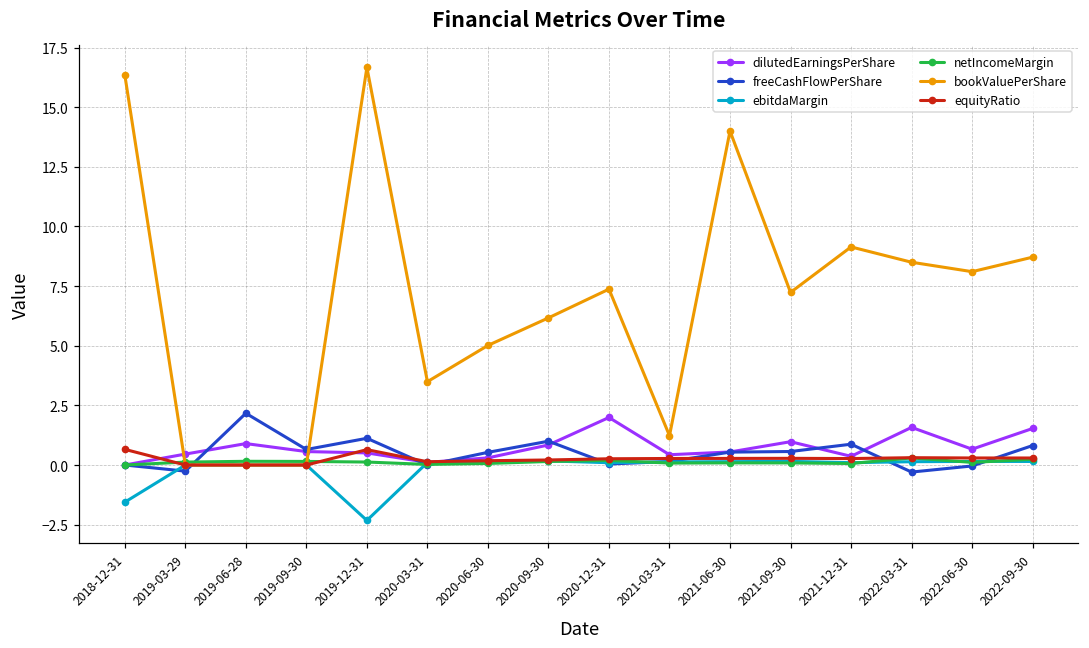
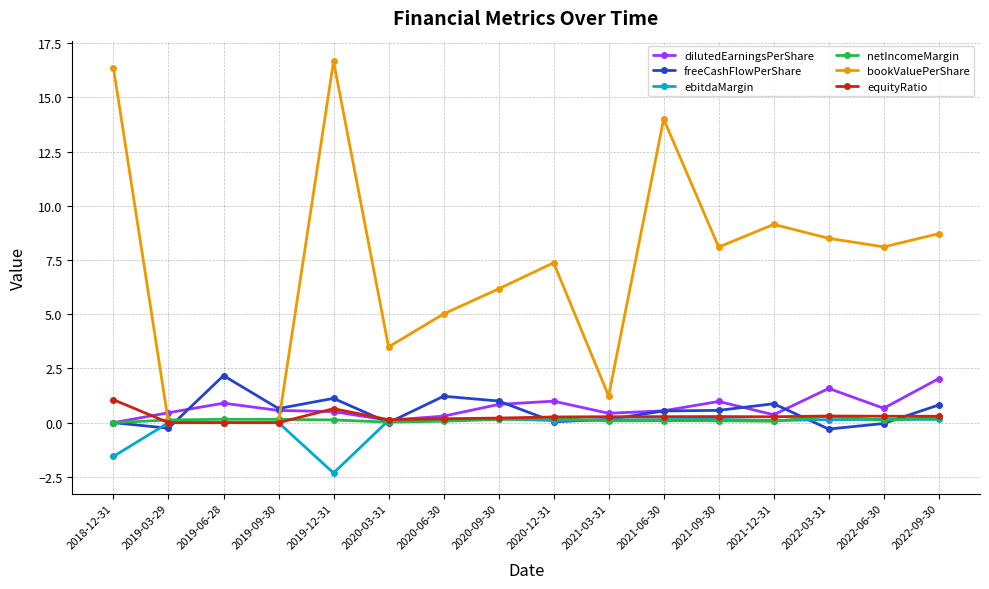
equityRatio, 2018-12-31: 0.7 -> 1.1
freeCashFlowPerShare, 2020-06-30: 0.5 -> 1.2
dilutedEarningsPerShare, 2020-12-31: 2.0 -> 1.0
bookValuePerShare, 2021-09-30: 7.2 -> 8.1
dilutedEarningsPerShare, 2022-09-30: 1.5 -> 2.0
